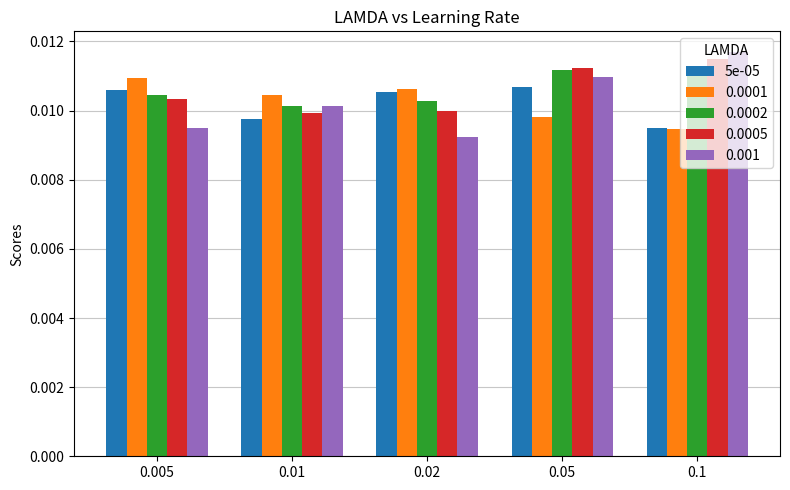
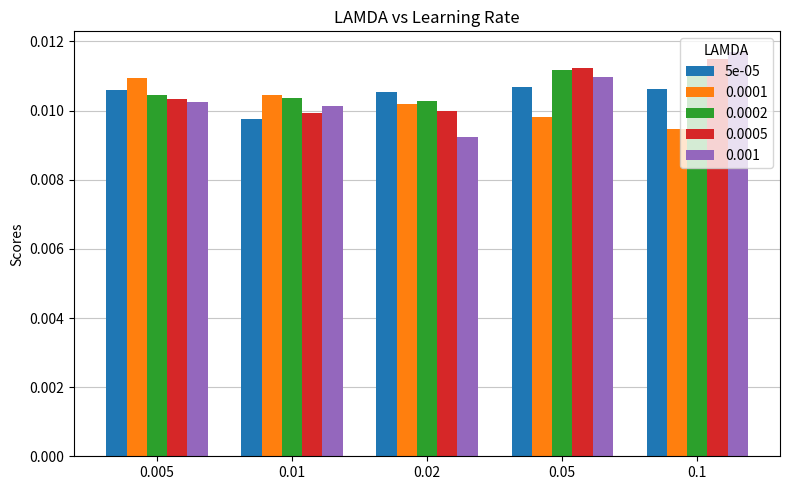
0.001, 0.005: 0.0095 -> 0.0102
0.0002, 0.01: 0.0101 -> 0.0104
0.0001, 0.02: 0.0106 -> 0.0102
5e-05, 0.1: 0.0095 -> 0.0106
